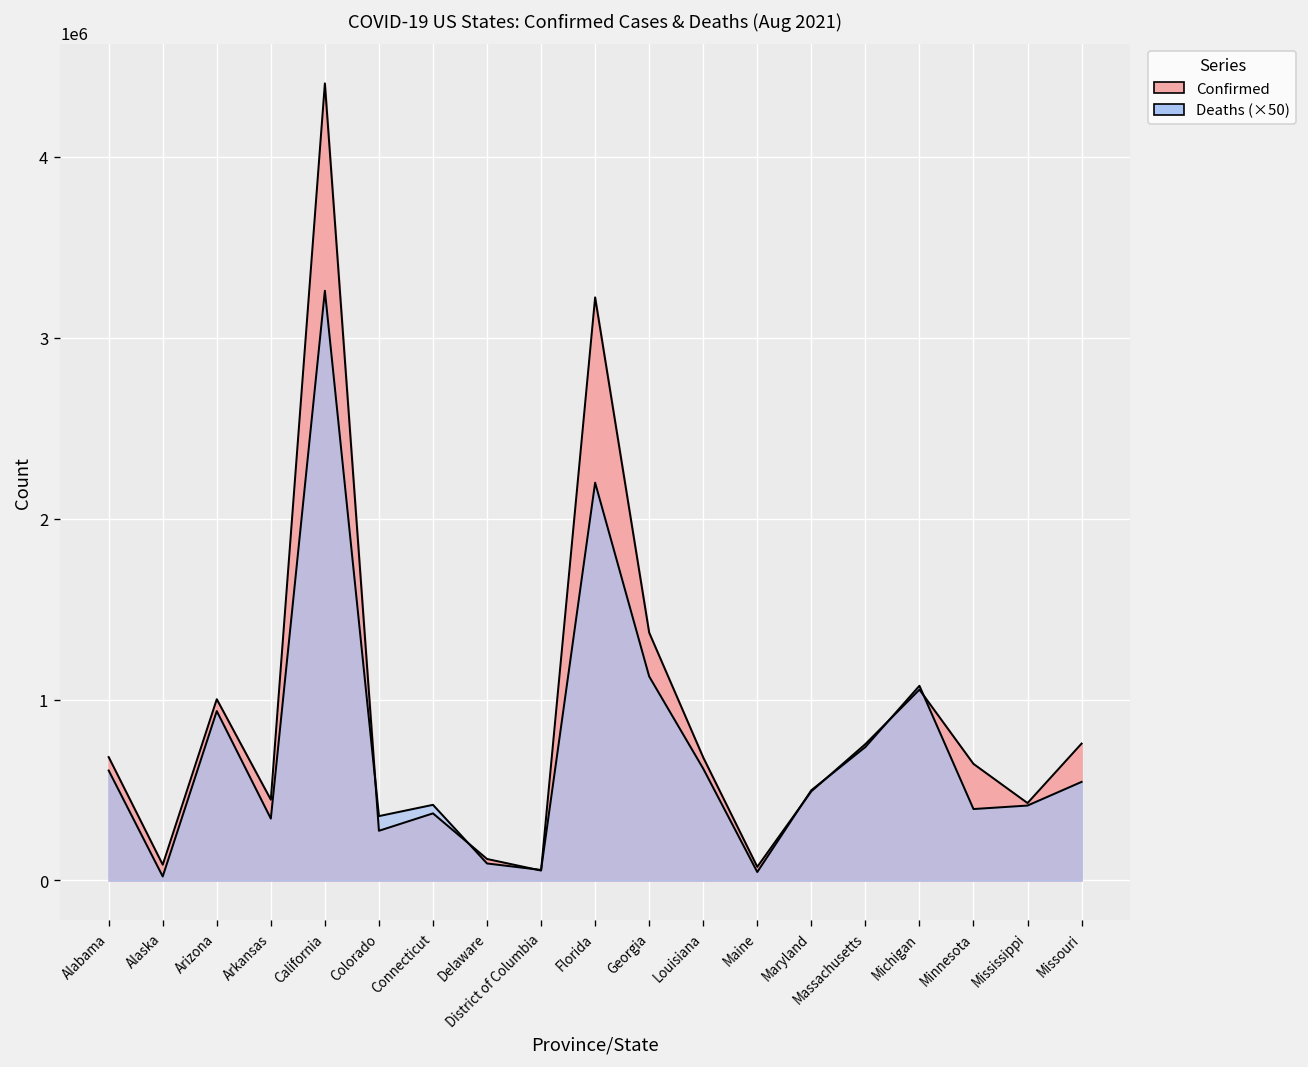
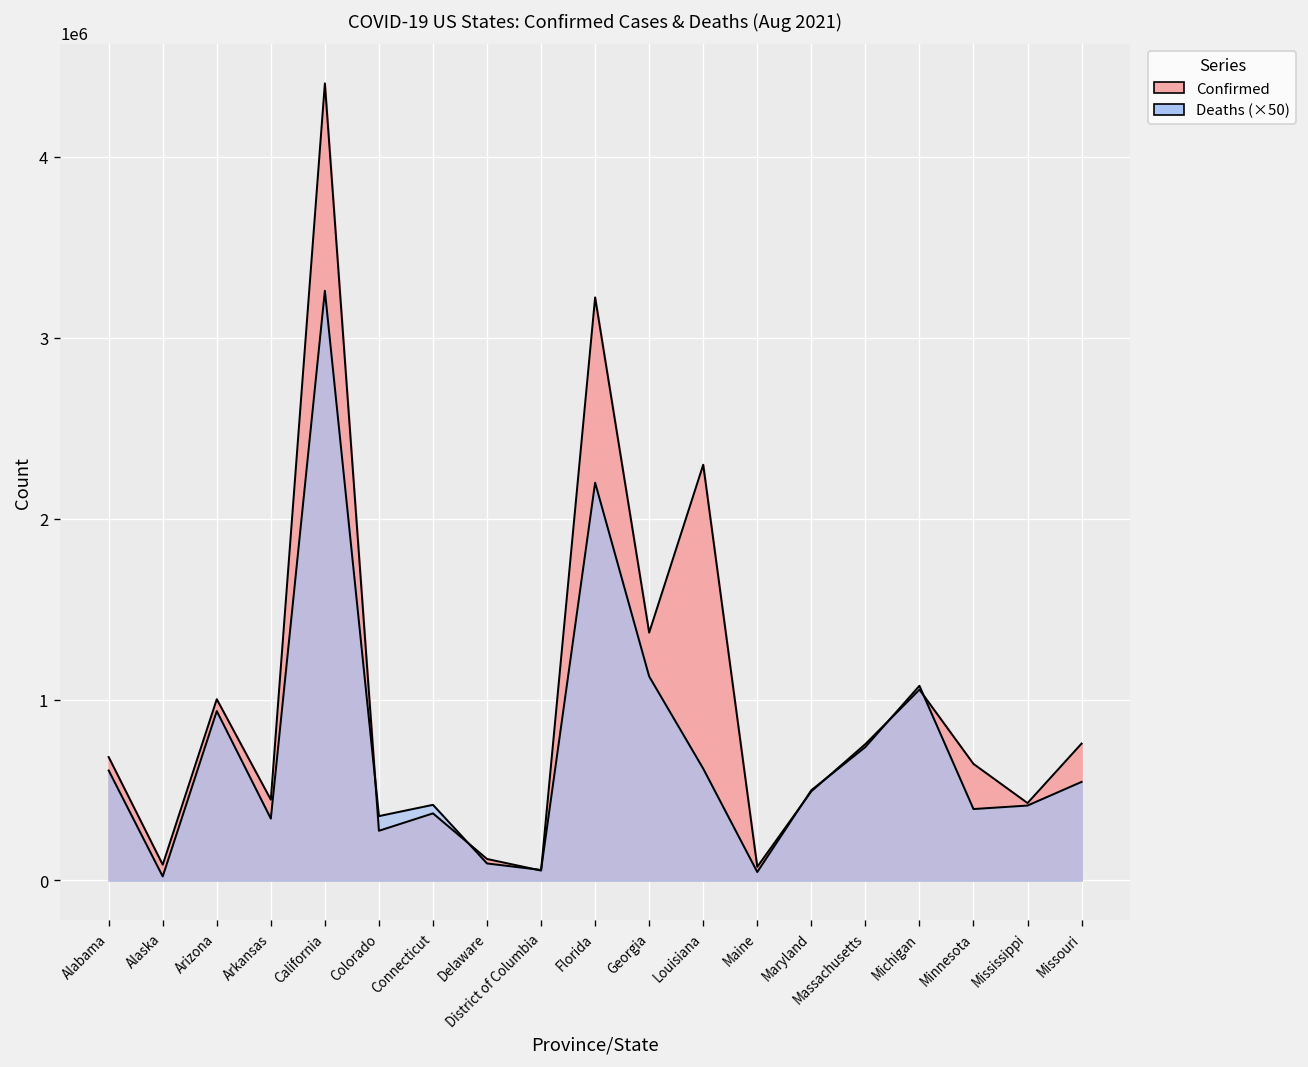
Confirmed, Louisiana: 680000 -> 2300000
